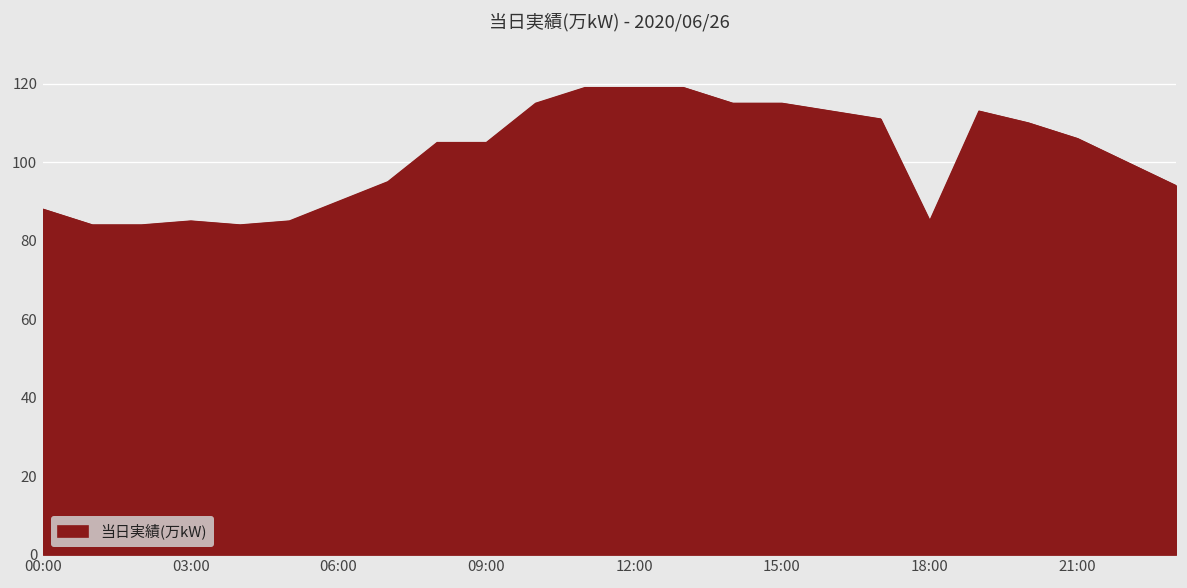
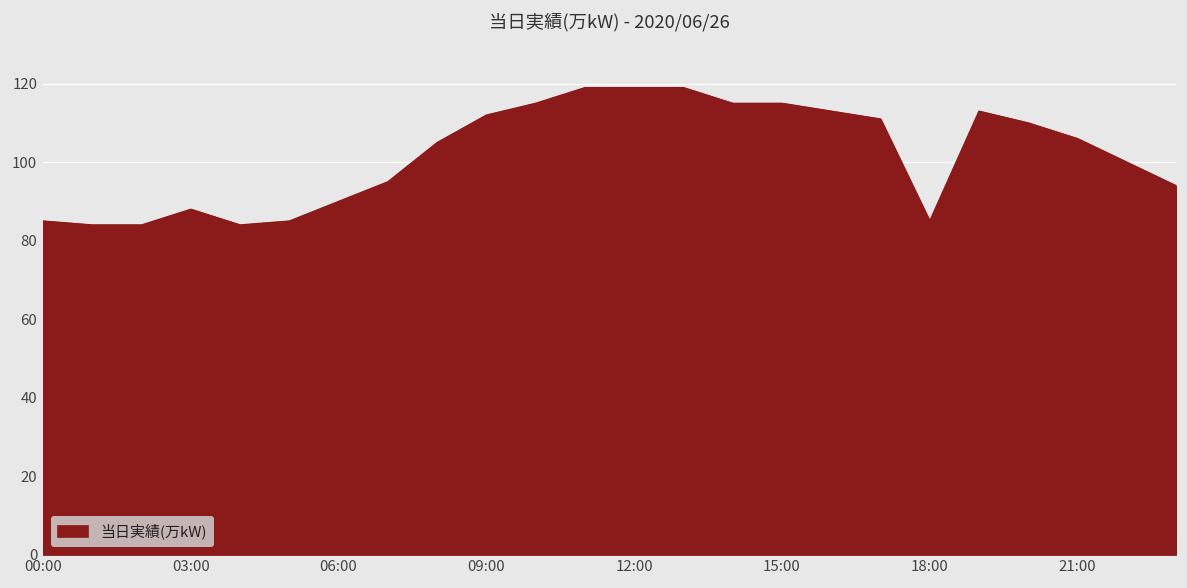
00:00: 88 -> 85
03:00: 85 -> 88
09:00: 105 -> 112
